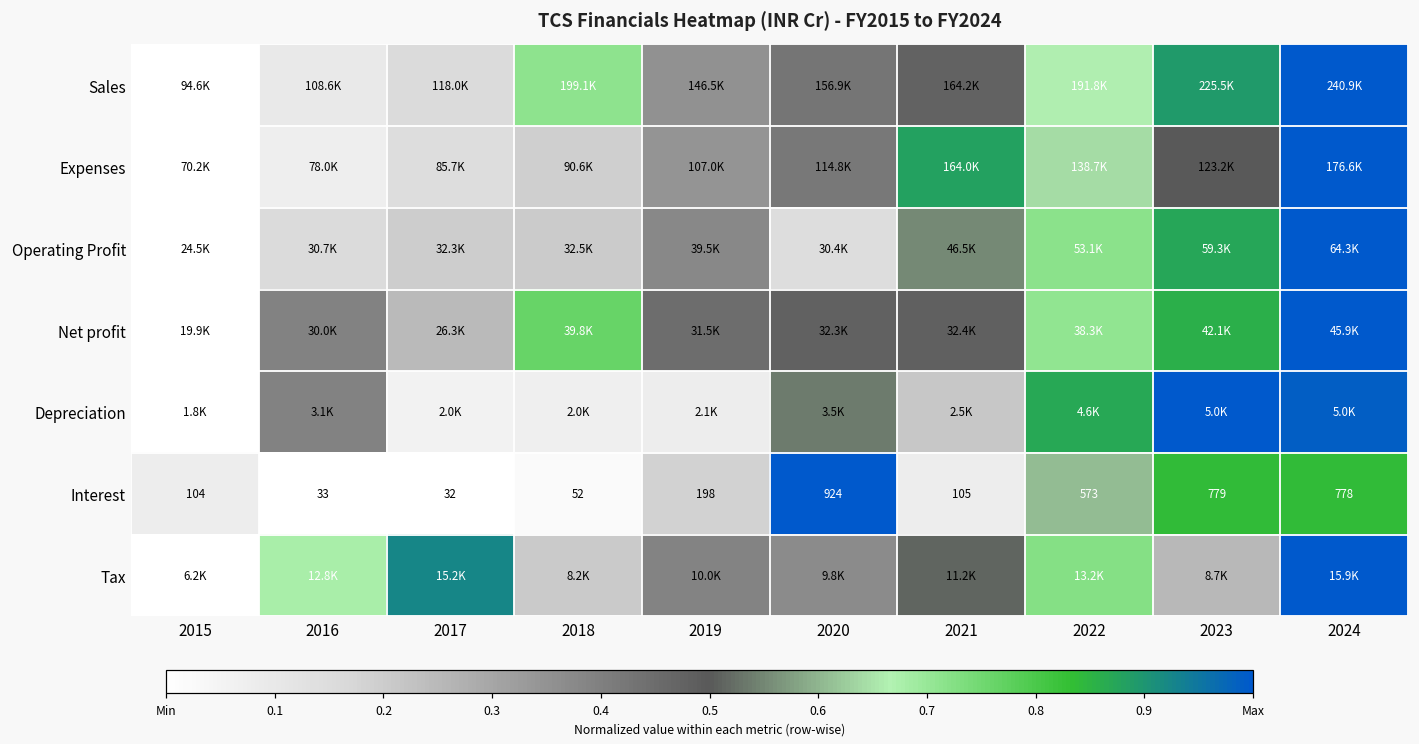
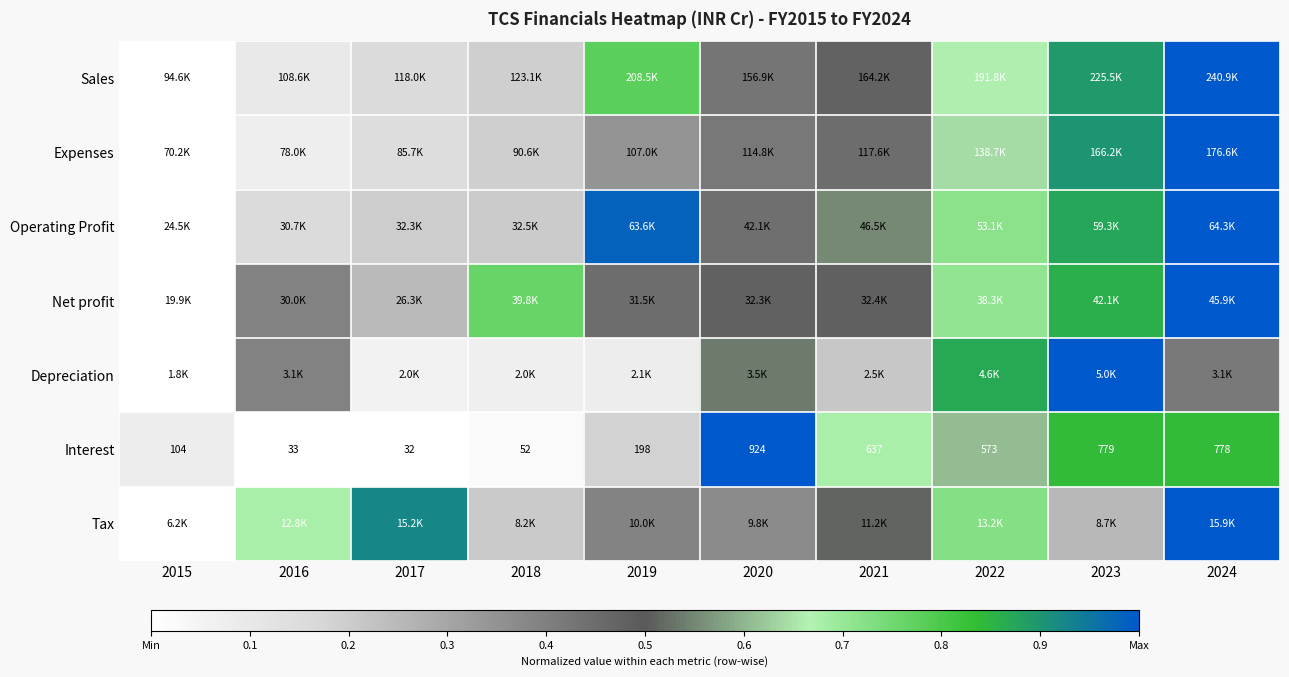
Sales, 2018: 199.1K -> 123.1K
Sales, 2019: 146.5K -> 208.5K
Expenses, 2021: 164.0K -> 117.6K
Expenses, 2023: 123.2K -> 166.2K
Operating Profit, 2019: 39.5K -> 63.6K
Operating Profit, 2020: 30.4K -> 42.1K
Depreciation, 2024: 5.0K -> 3.1K
Interest, 2021: 105 -> 637
